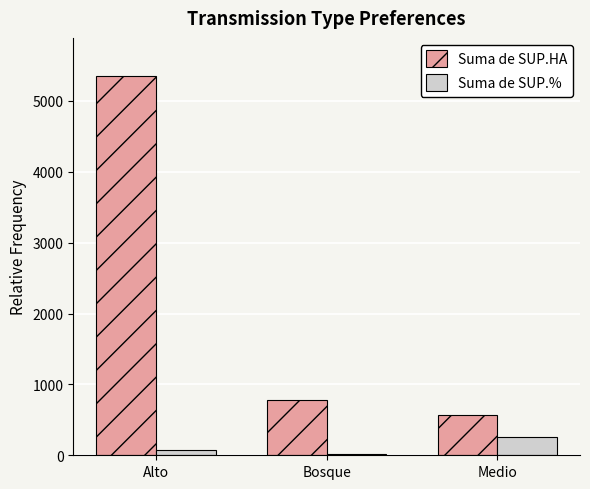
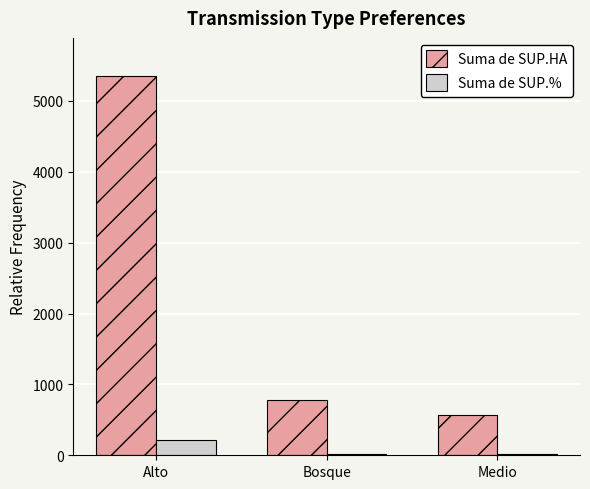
Suma de SUP.%, Alto: 100 -> 200
Suma de SUP.%, Medio: 300 -> 0
